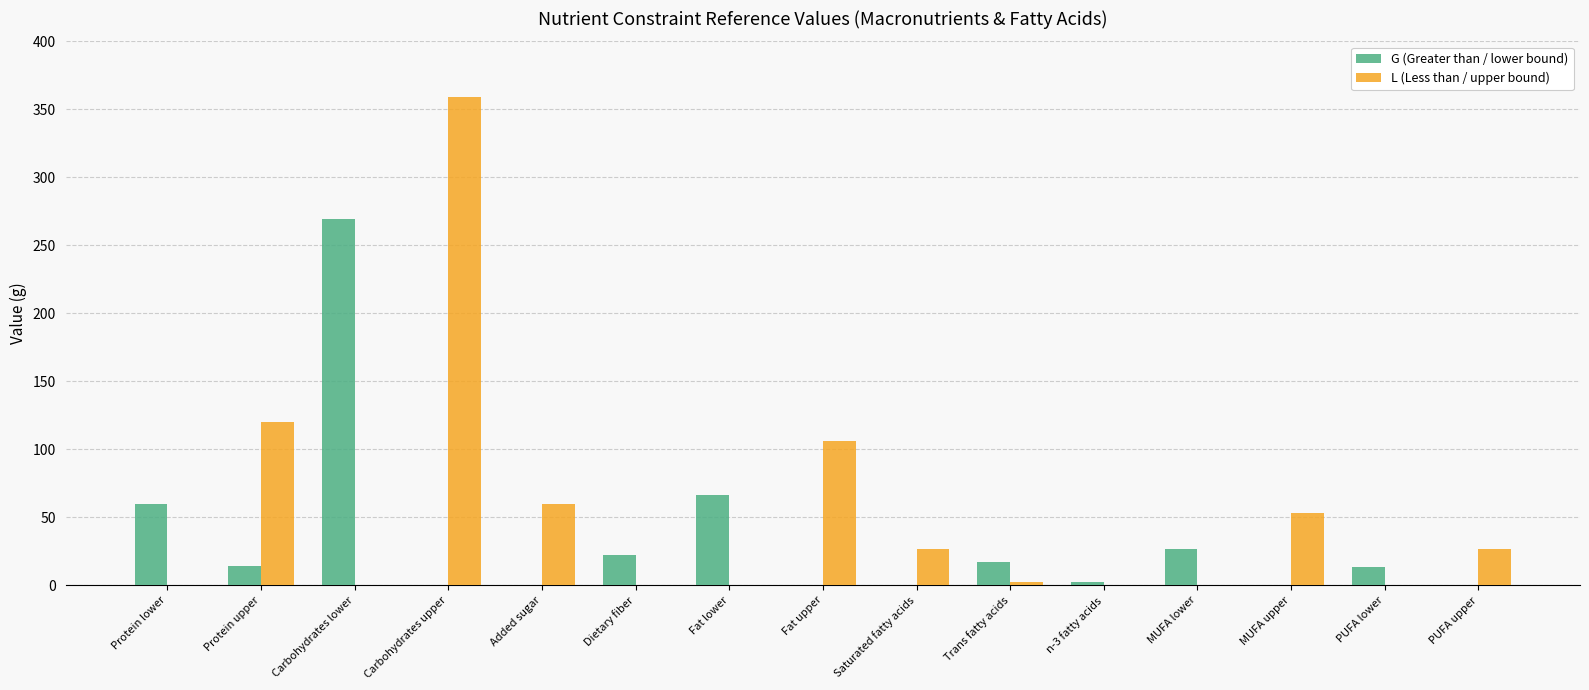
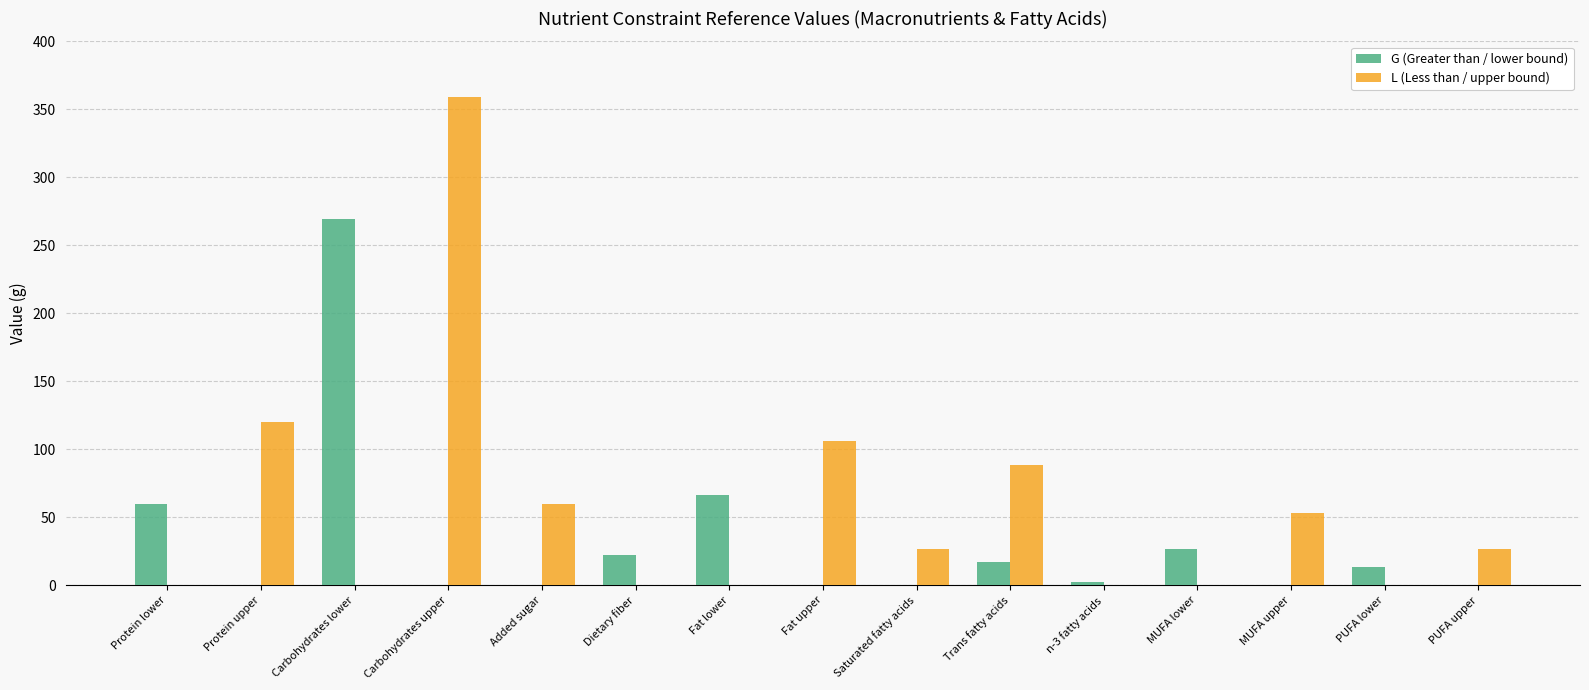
G (Greater than / lower bound), Protein upper: 14 -> 0
L (Less than / upper bound), Trans fatty acids: 3 -> 88
